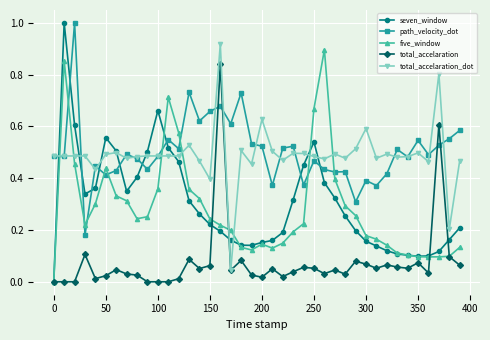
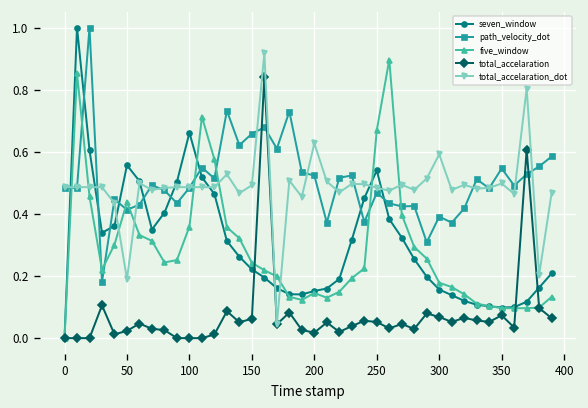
total_accelaration_dot, 50: 0.49 -> 0.19
total_accelaration_dot, 150: 0.40 -> 0.49
